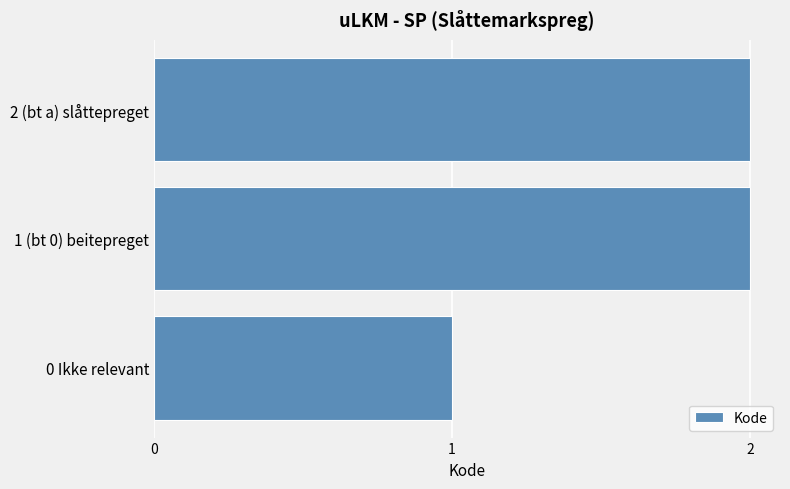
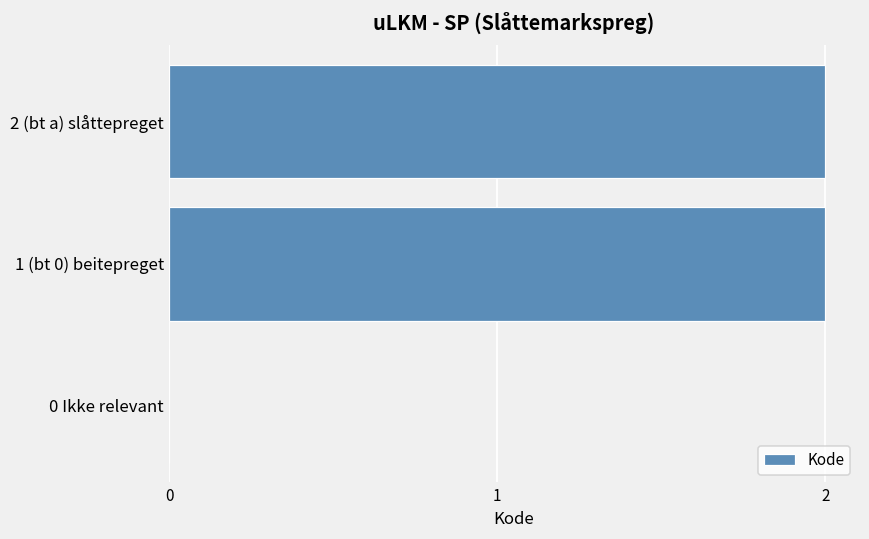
0 Ikke relevant: 1 -> 0
